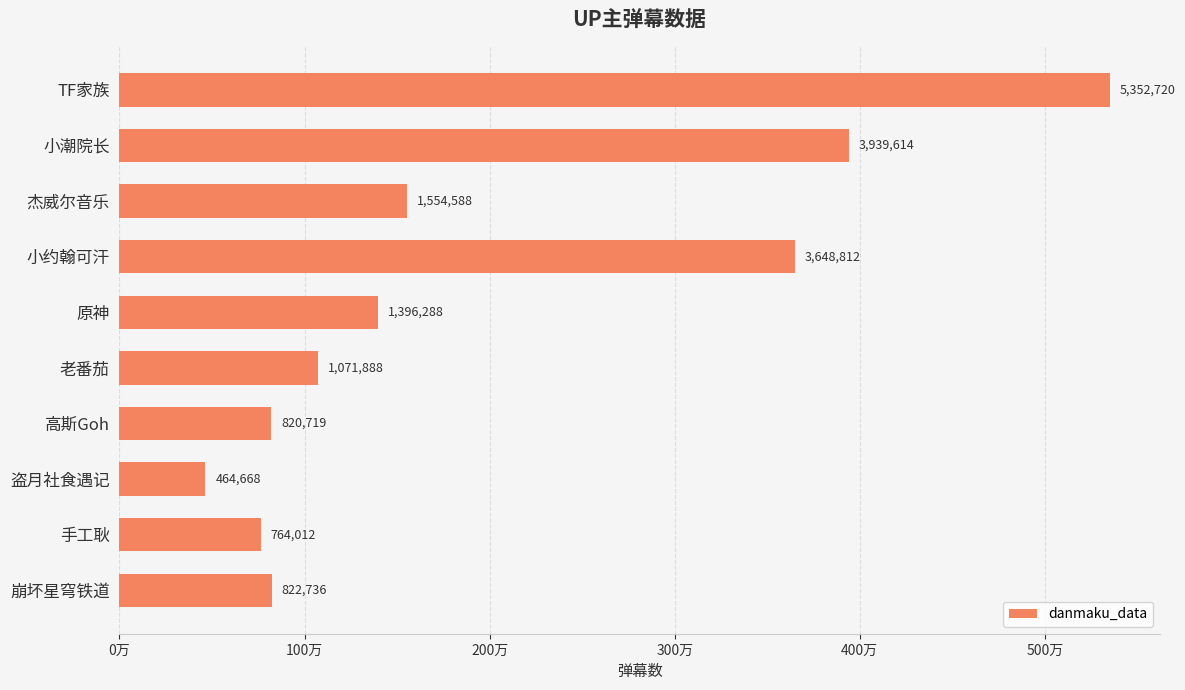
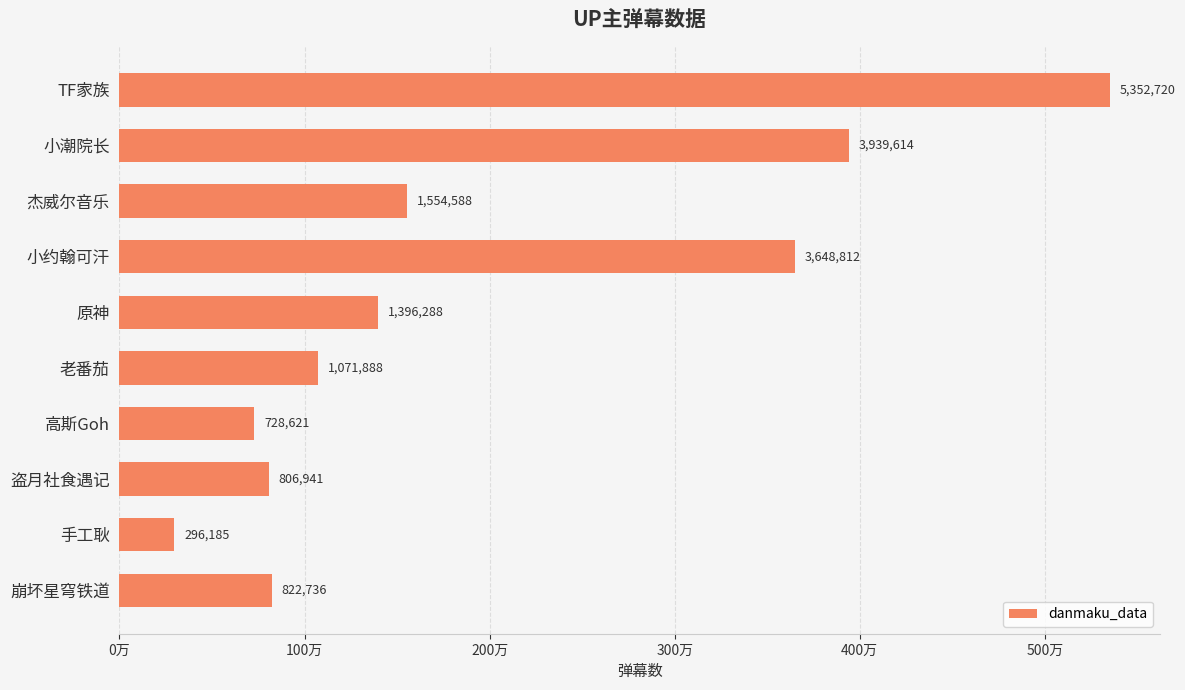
高斯Goh: 820,719 -> 728,621
盗月社食遇记: 464,668 -> 806,941
手工耿: 764,012 -> 296,185
